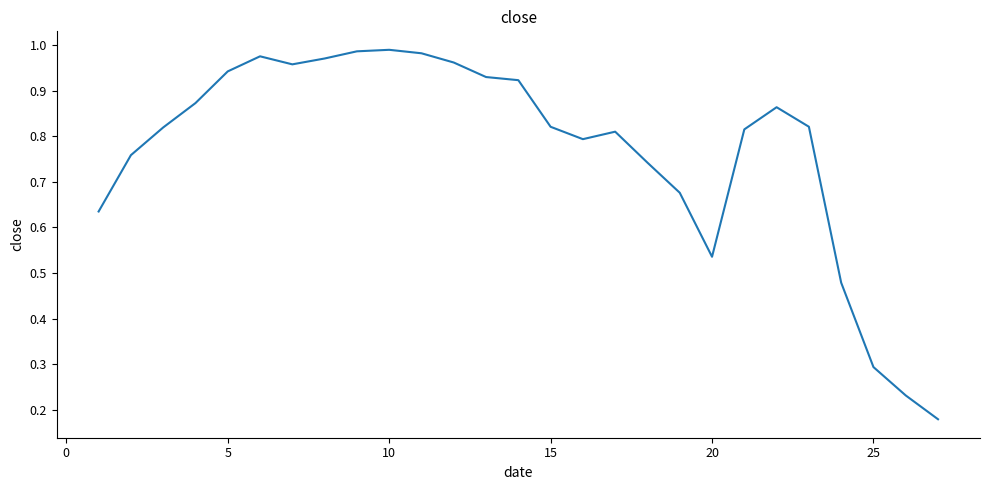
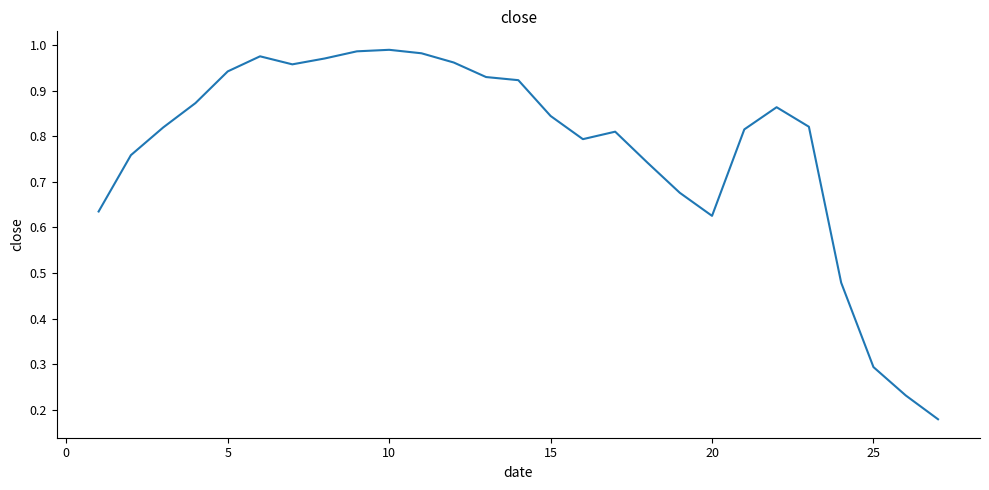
15: 0.82 -> 0.84
20: 0.54 -> 0.63
